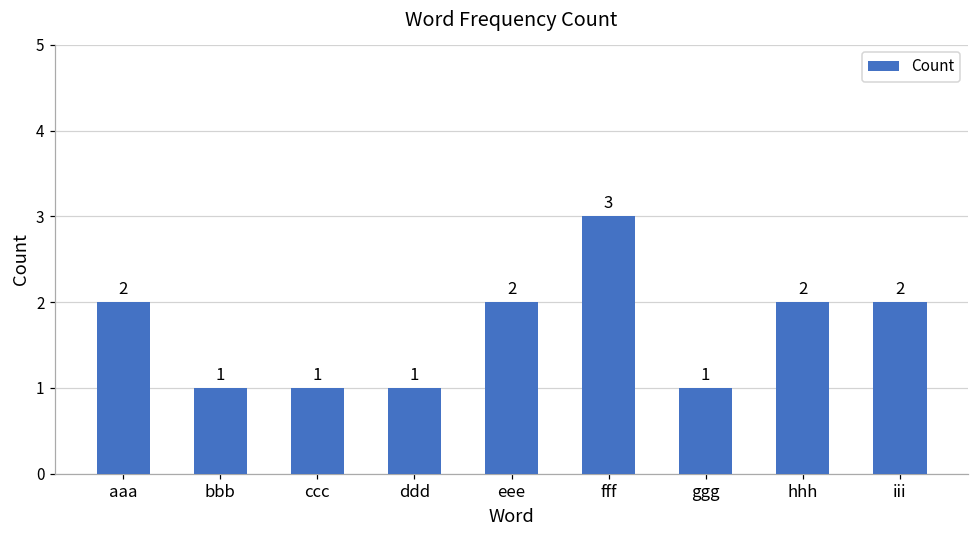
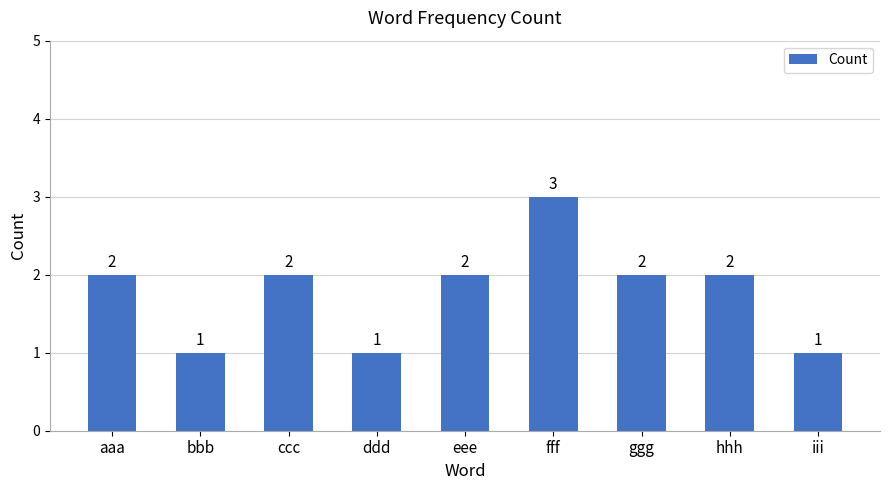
ccc: 1 -> 2
ggg: 1 -> 2
iii: 2 -> 1
